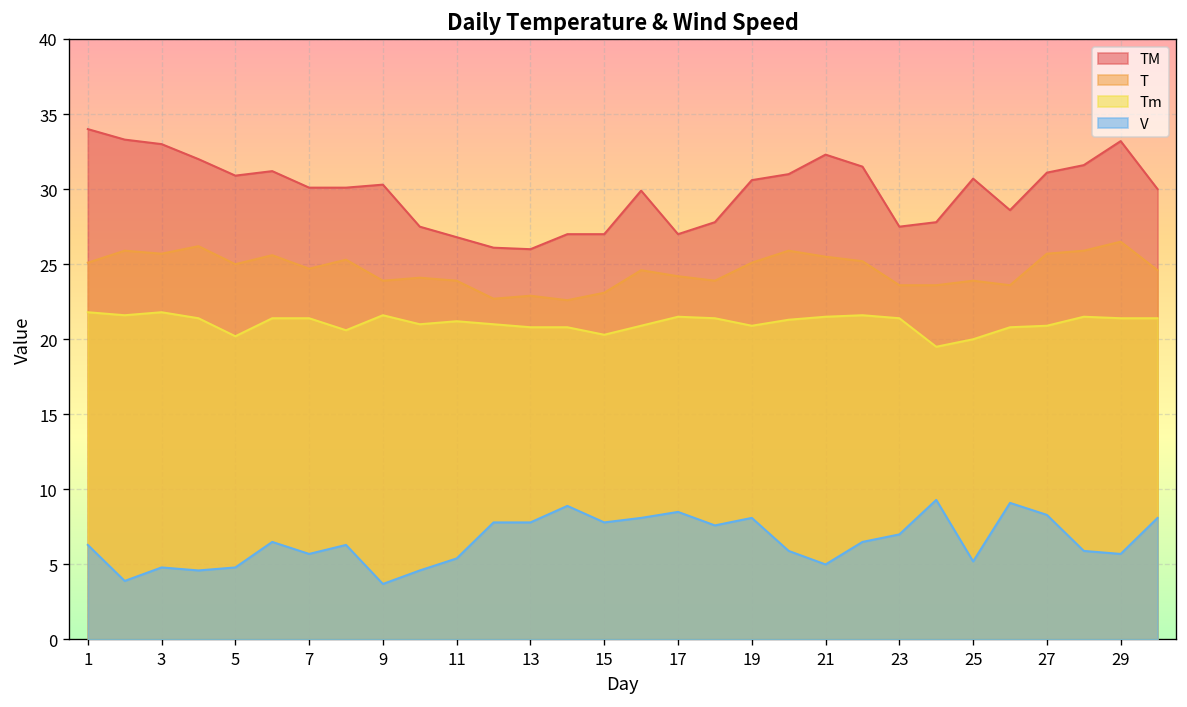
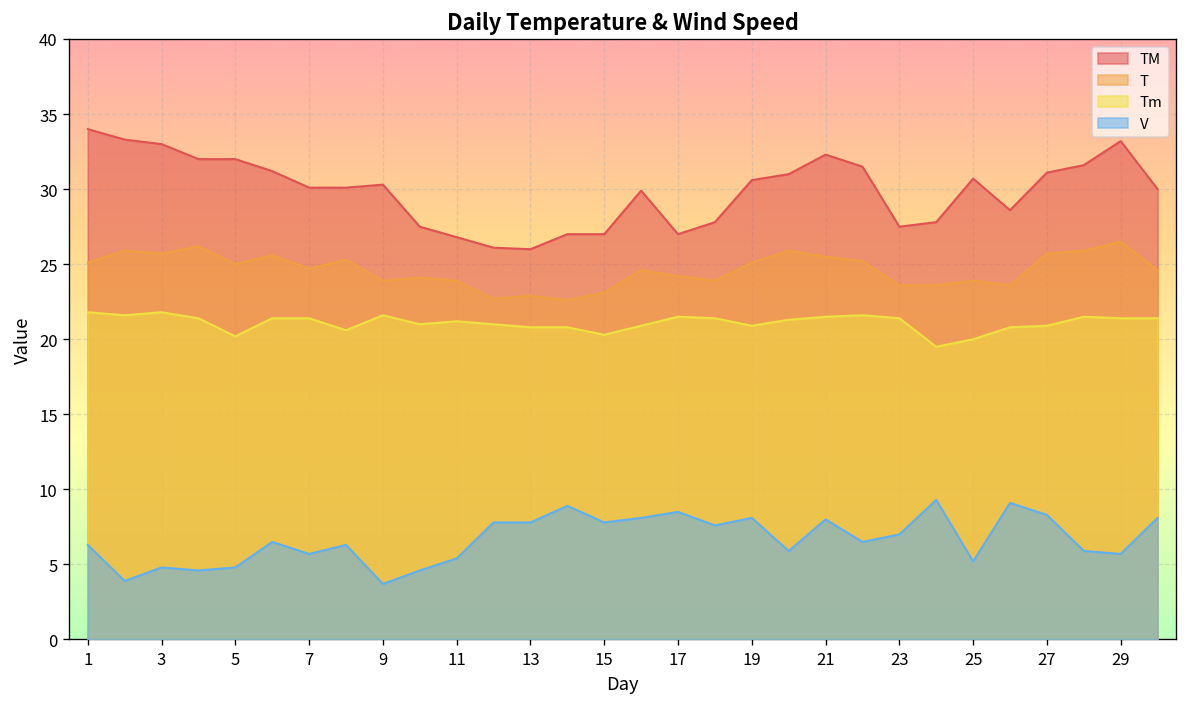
TM, 5: 30.9 -> 32.0
V, 21: 5 -> 8
